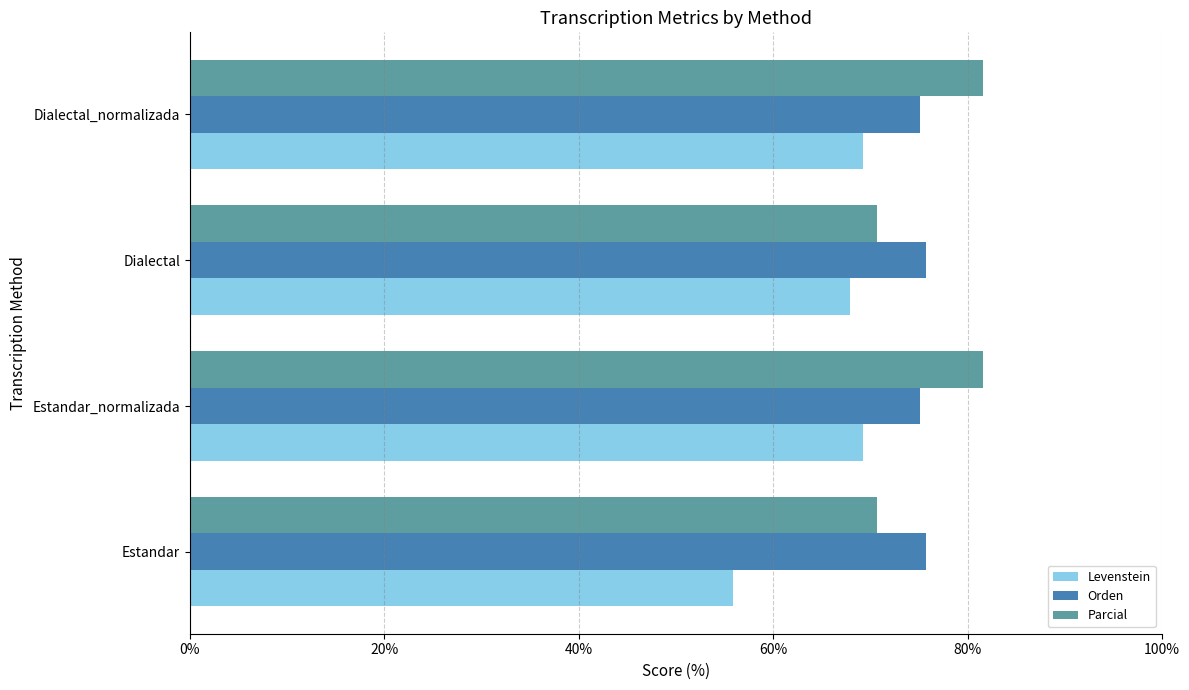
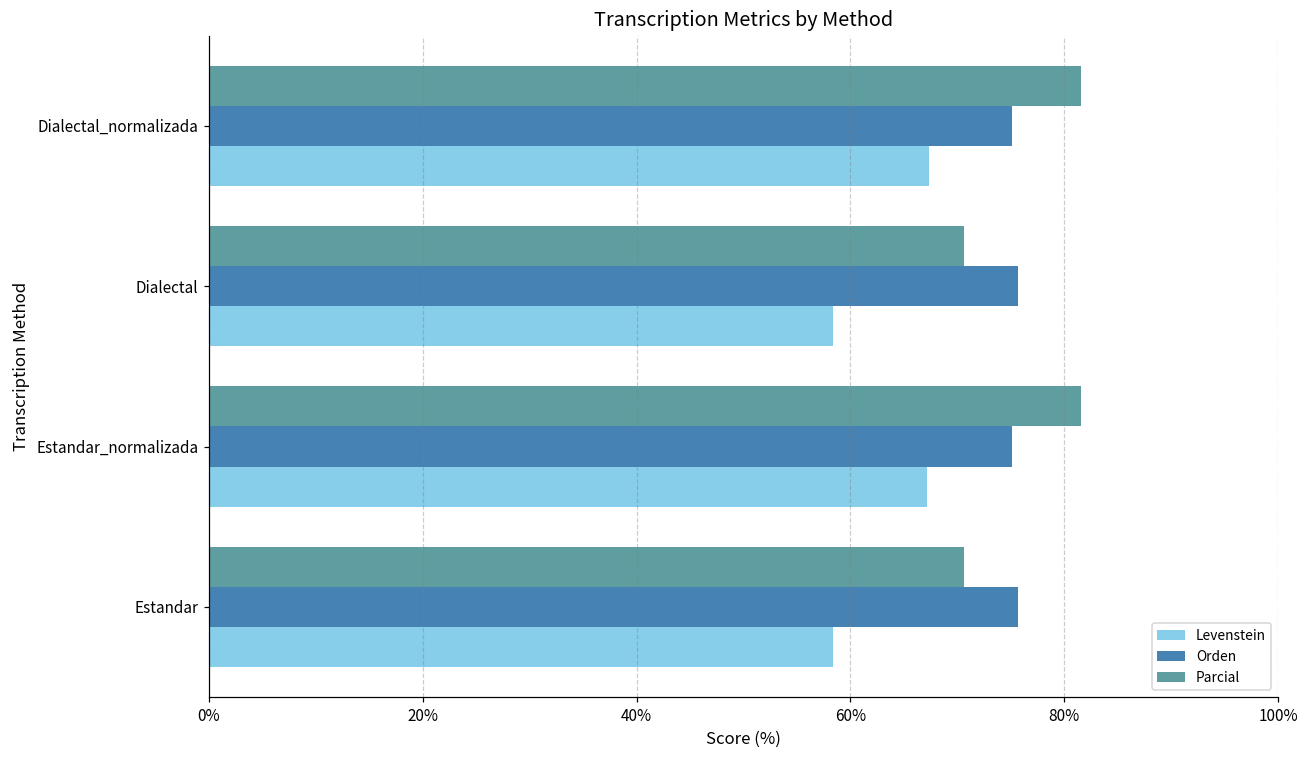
Levenstein, Dialectal_normalizada: 69% -> 67%
Levenstein, Dialectal: 68% -> 58%
Levenstein, Estandar_normalizada: 69% -> 67%
Levenstein, Estandar: 56% -> 58%
